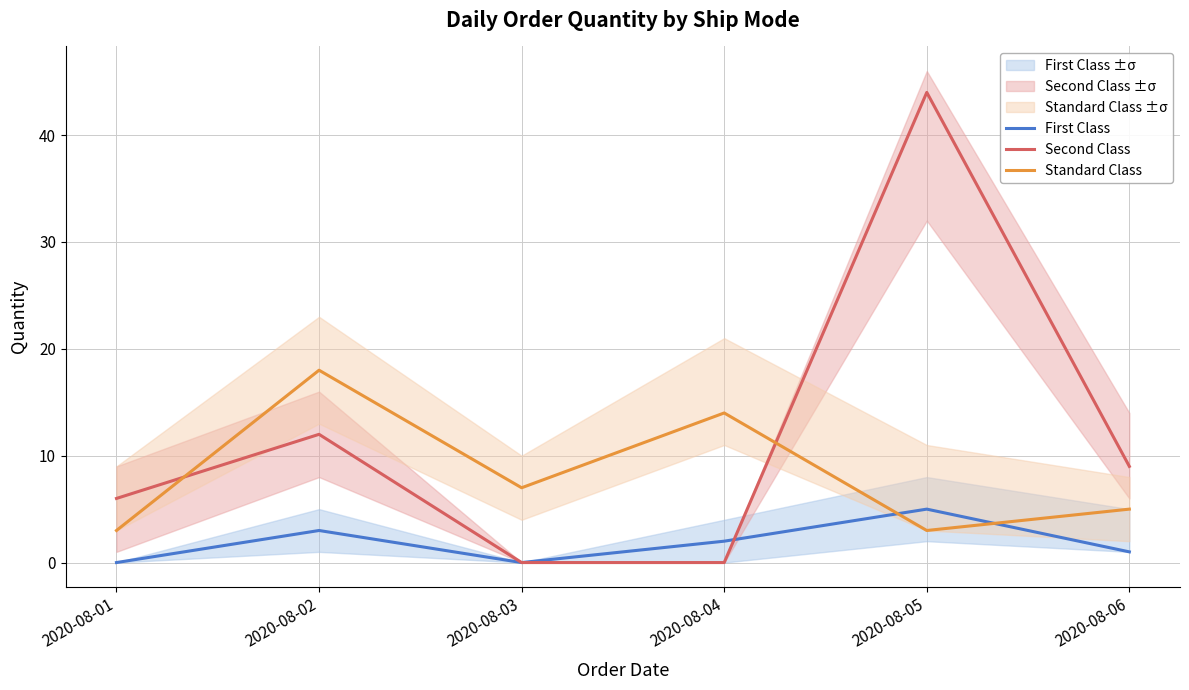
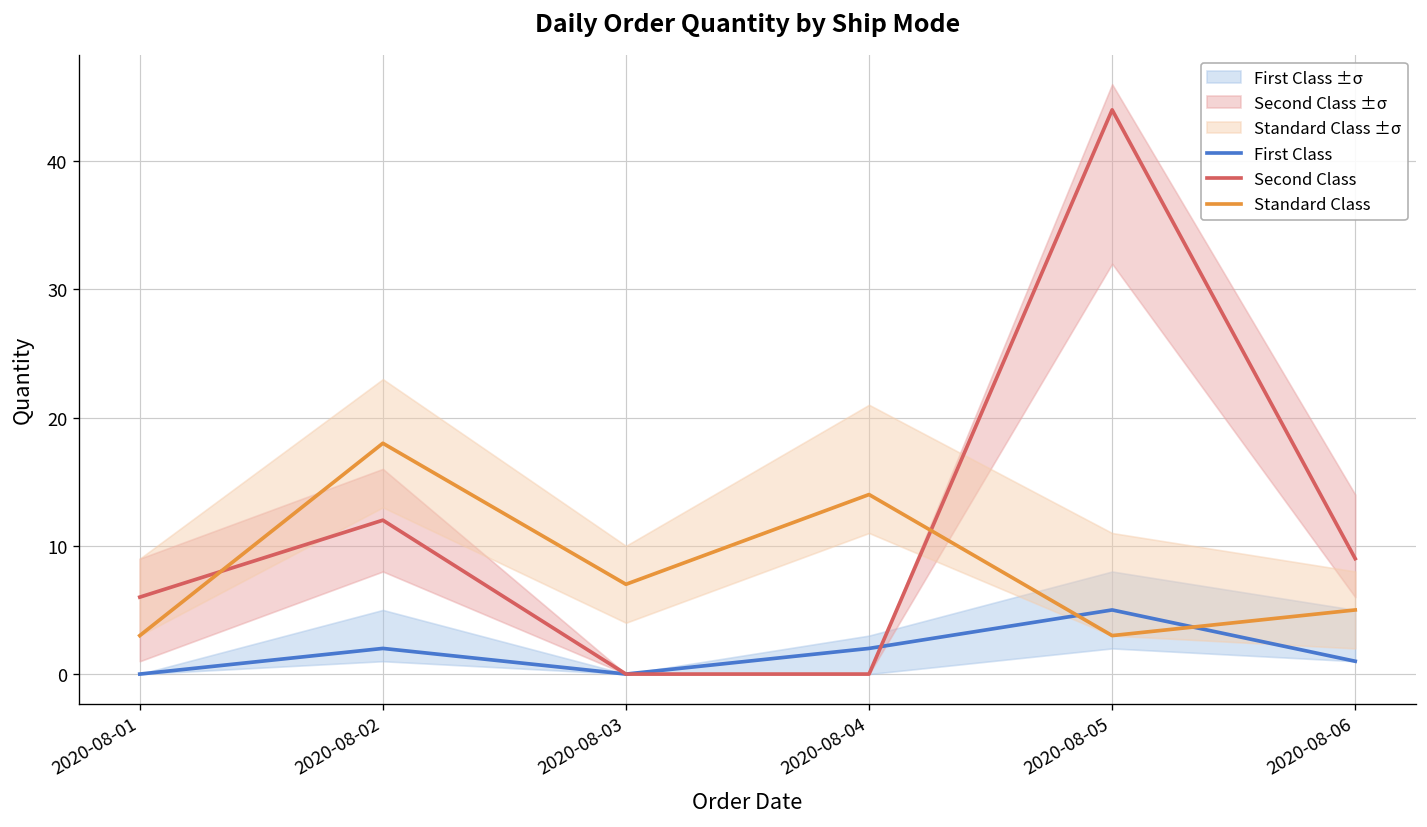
First Class, 2020-08-02: 3 -> 2
First Class ±σ, 2020-08-04: 4 -> 3
